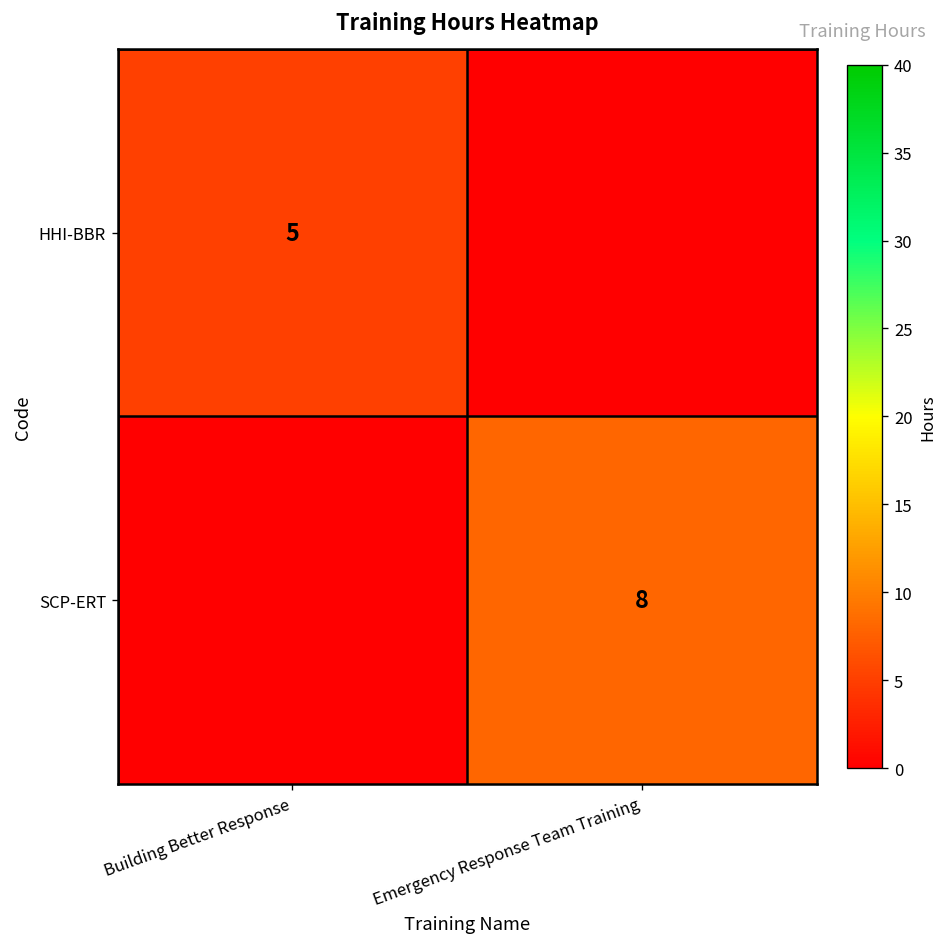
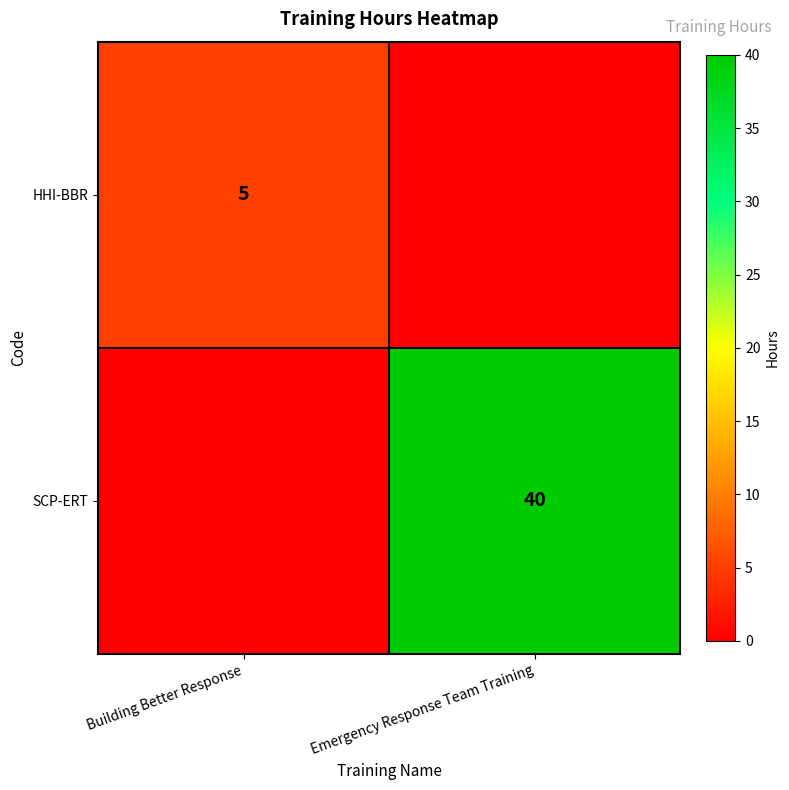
SCP-ERT, Emergency Response Team Training: 8 -> 40
